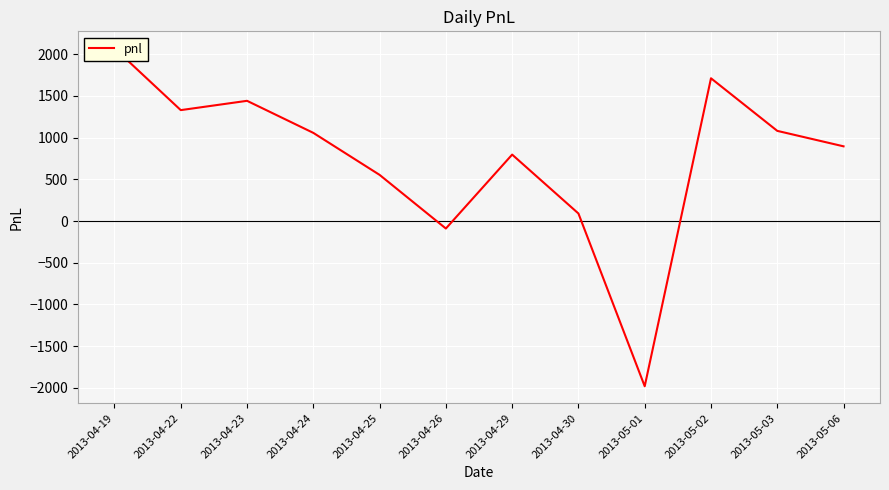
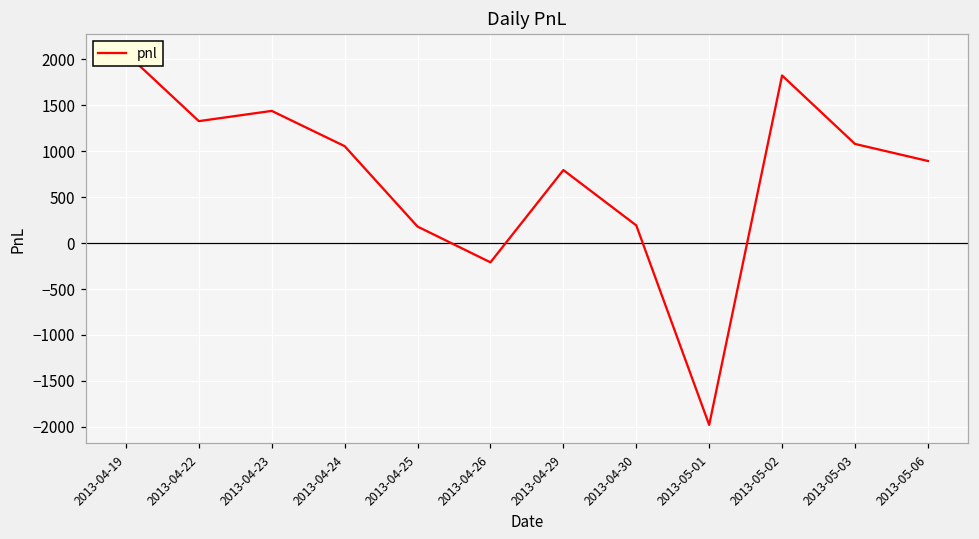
2013-04-25: 600 -> 200
2013-04-26: -100 -> -200
2013-04-30: 100 -> 200
2013-05-02: 1700 -> 1800
